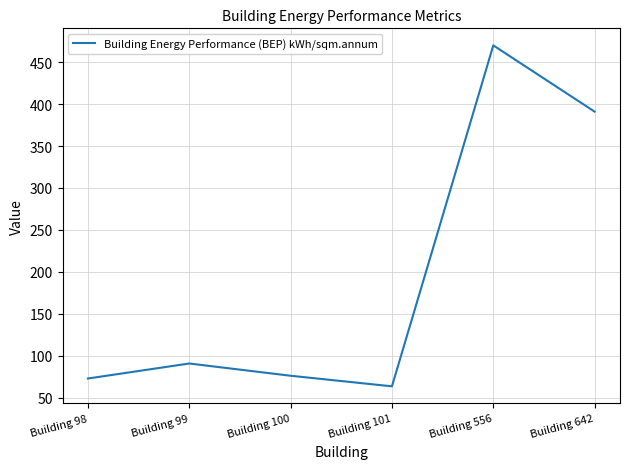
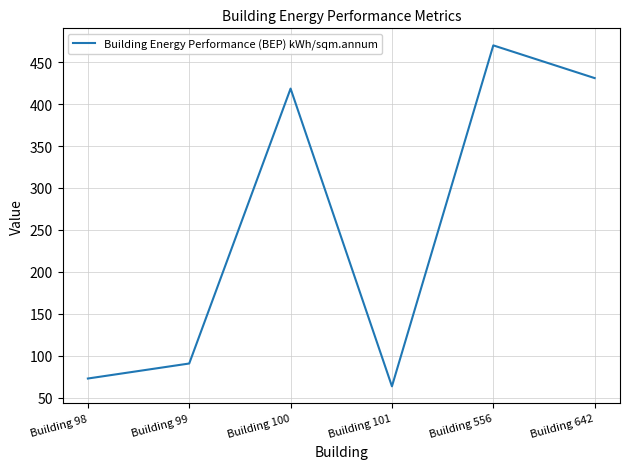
Building 100: 80 -> 420
Building 642: 390 -> 430
